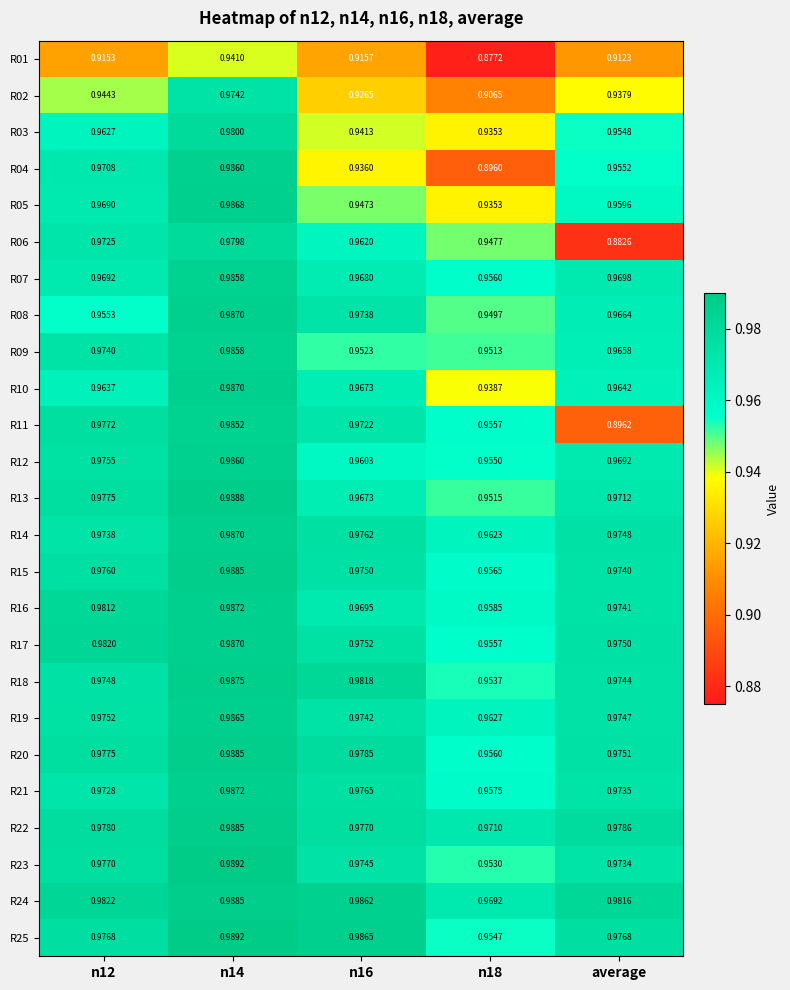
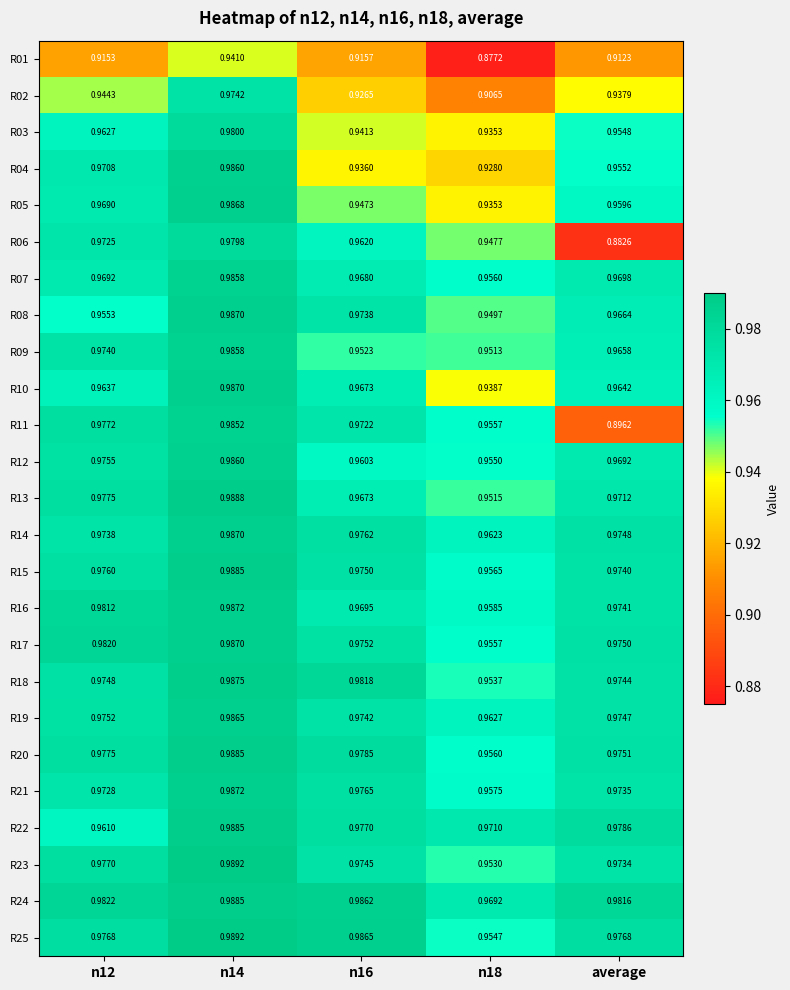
R04, n18: 0.8960 -> 0.9280
R22, n12: 0.9780 -> 0.9610
